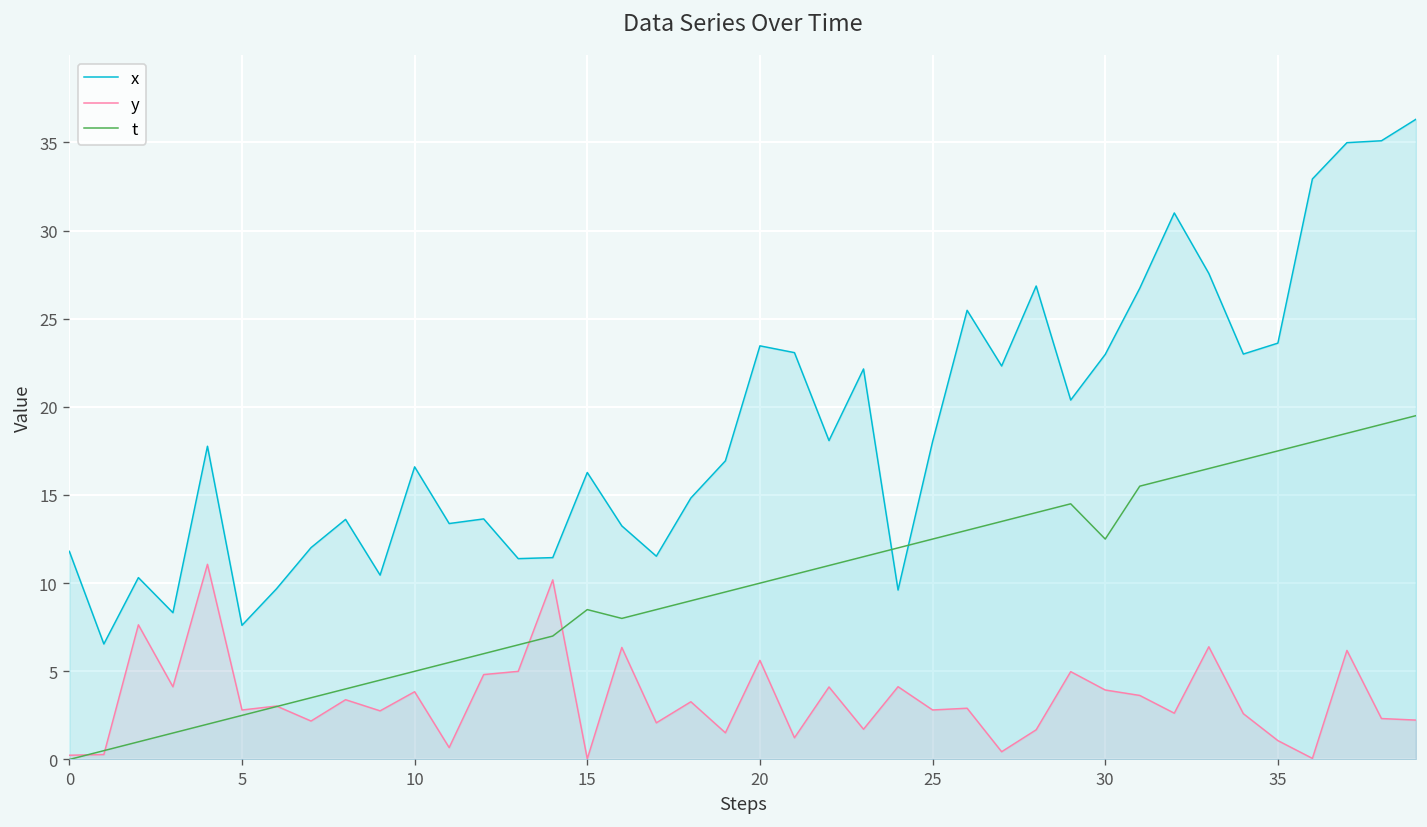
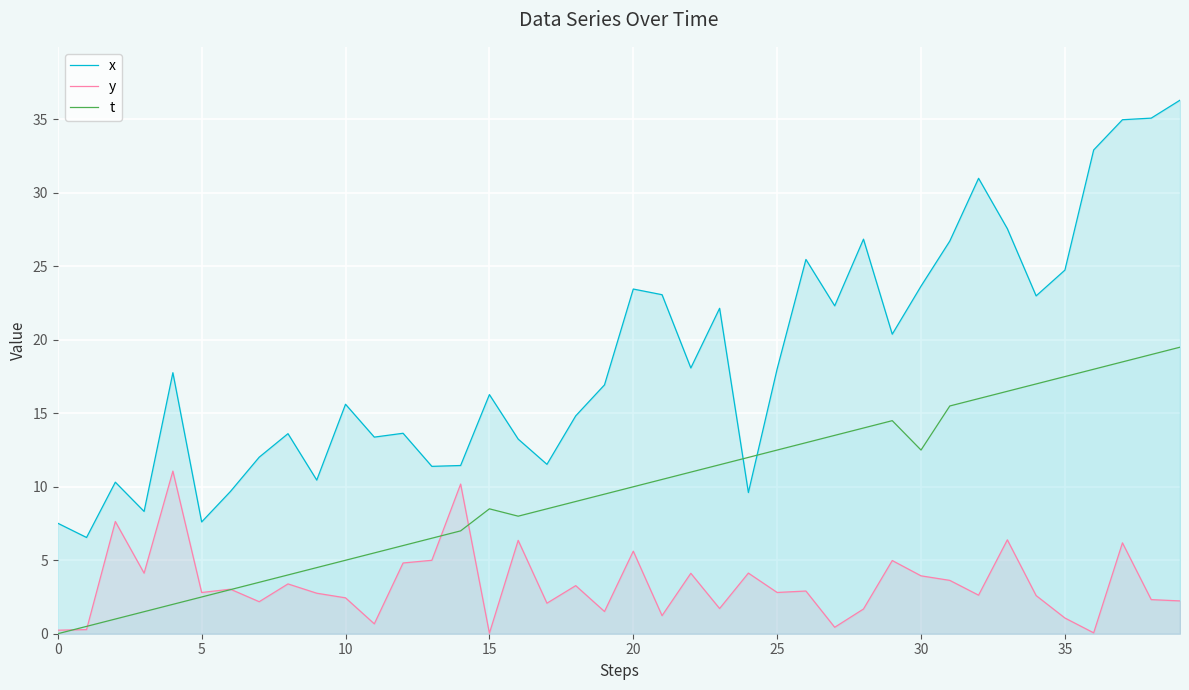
x, 0: 11.8 -> 7.5
x, 10: 16.6 -> 15.6
y, 10: 3.8 -> 2.4
x, 30: 23.0 -> 23.7
x, 35: 23.6 -> 24.7
